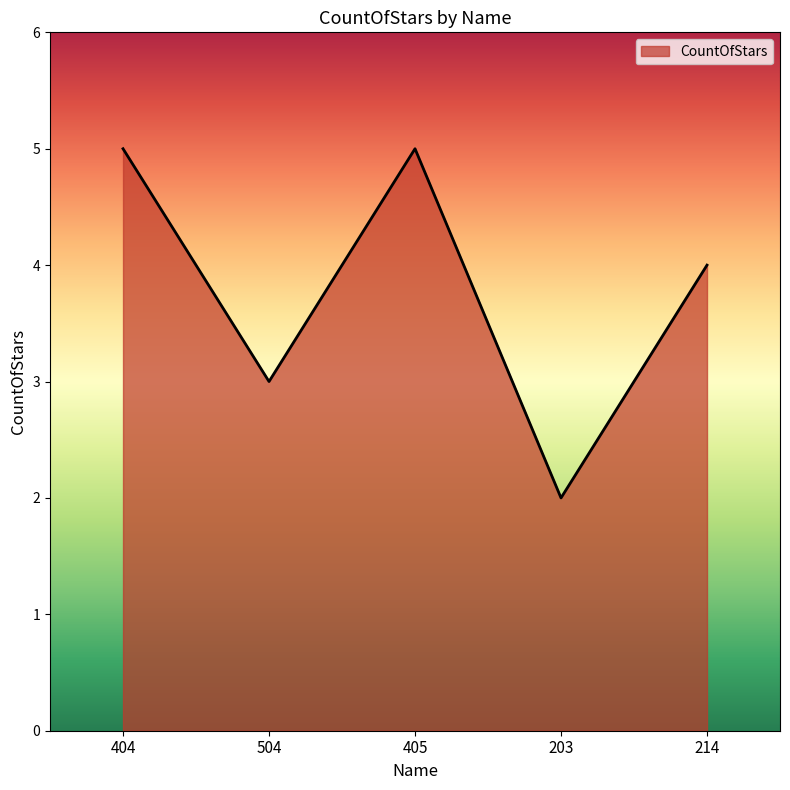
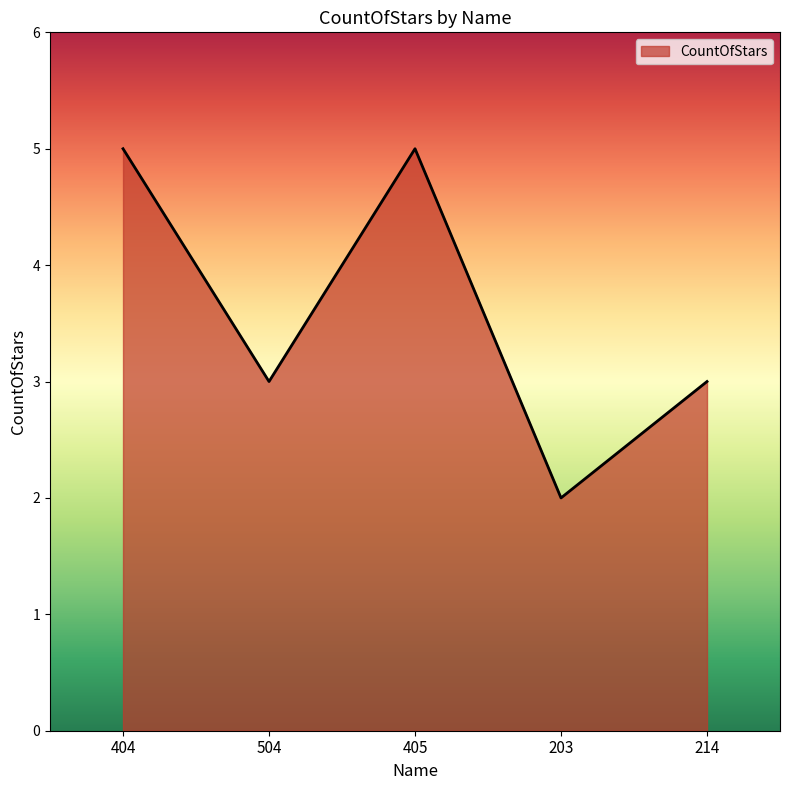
214: 4 -> 3
